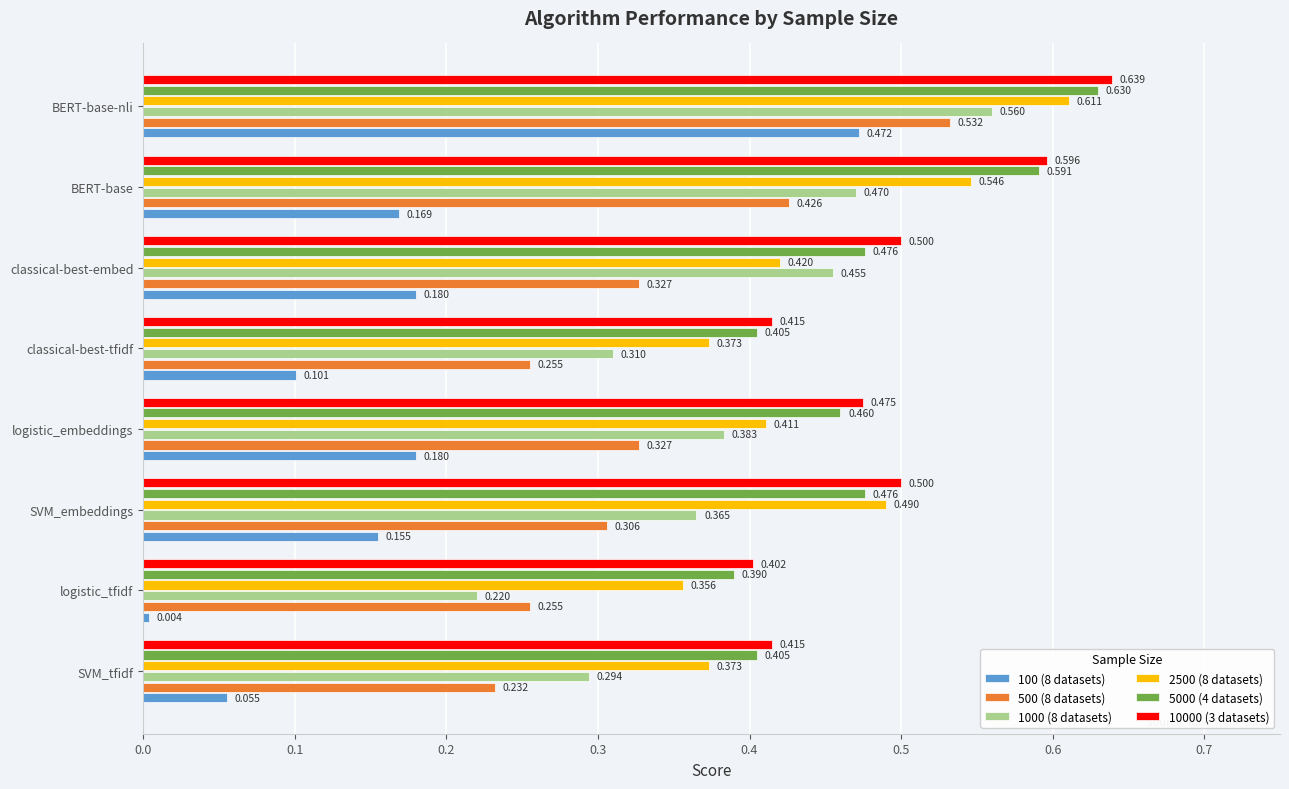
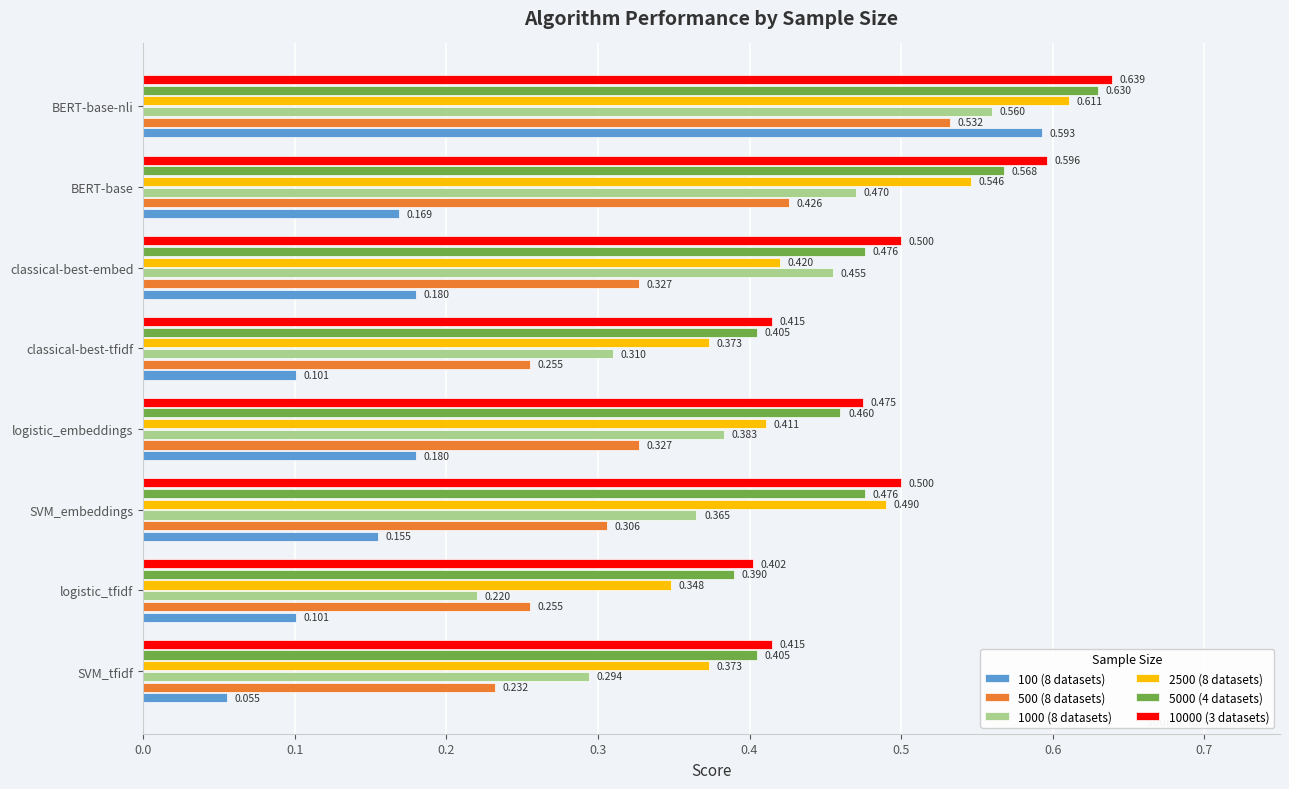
100 (8 datasets), BERT-base-nli: 0.472 -> 0.593
5000 (4 datasets), BERT-base: 0.591 -> 0.568
2500 (8 datasets), logistic_tfidf: 0.356 -> 0.348
100 (8 datasets), logistic_tfidf: 0.004 -> 0.101
